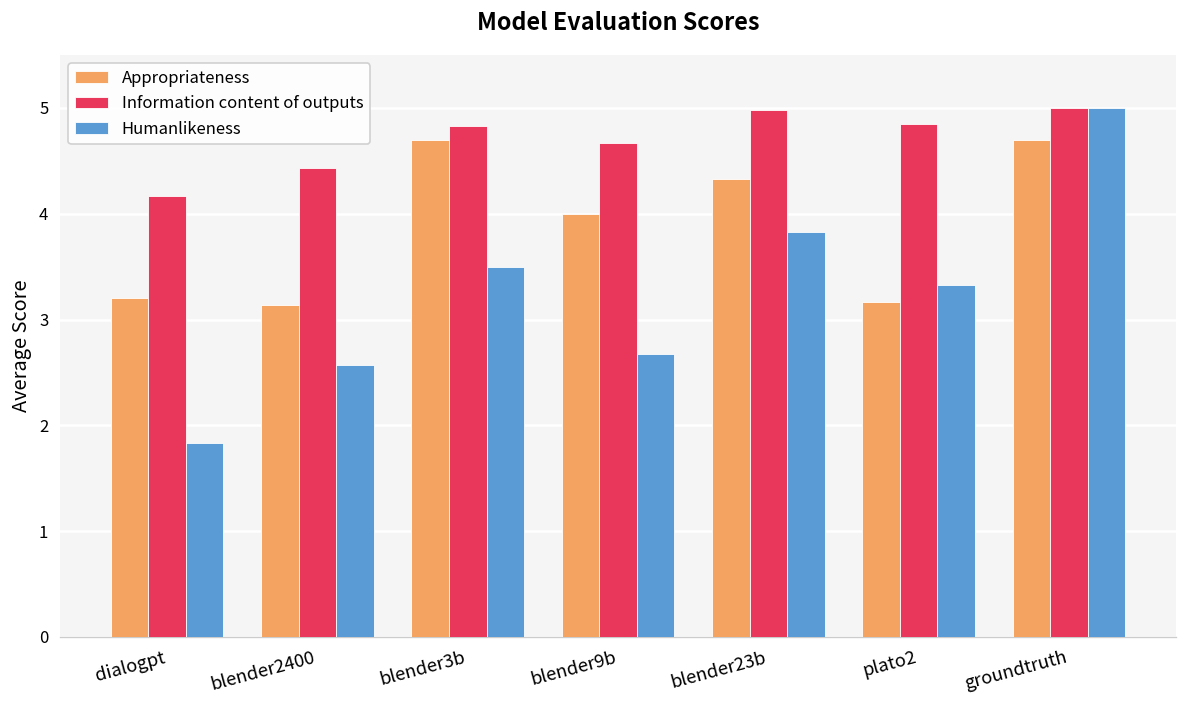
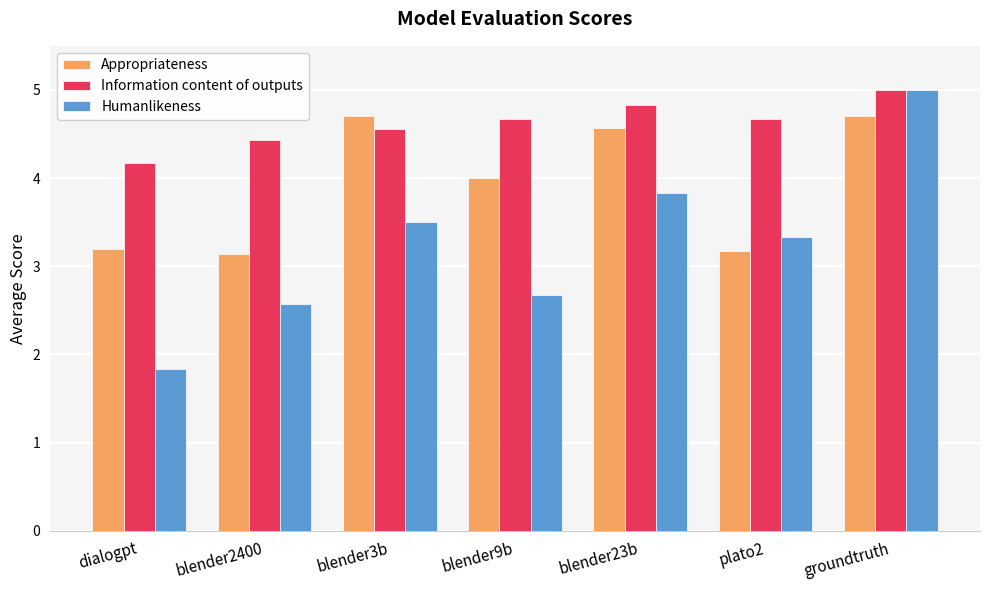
Information content of outputs, blender3b: 4.8 -> 4.6
Appropriateness, blender23b: 4.3 -> 4.6
Information content of outputs, blender23b: 5.0 -> 4.8
Information content of outputs, plato2: 4.9 -> 4.7
